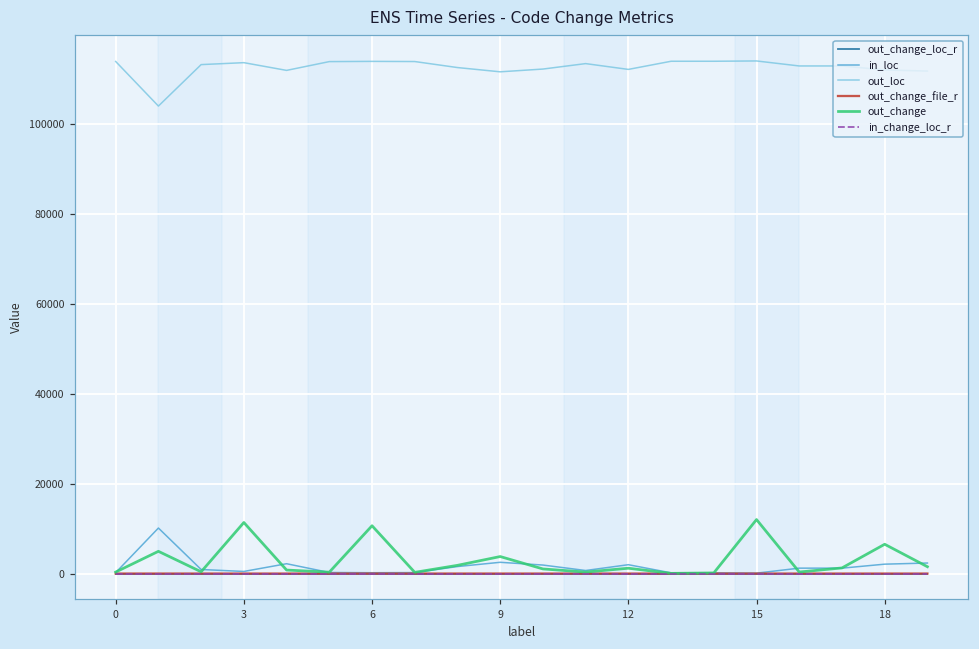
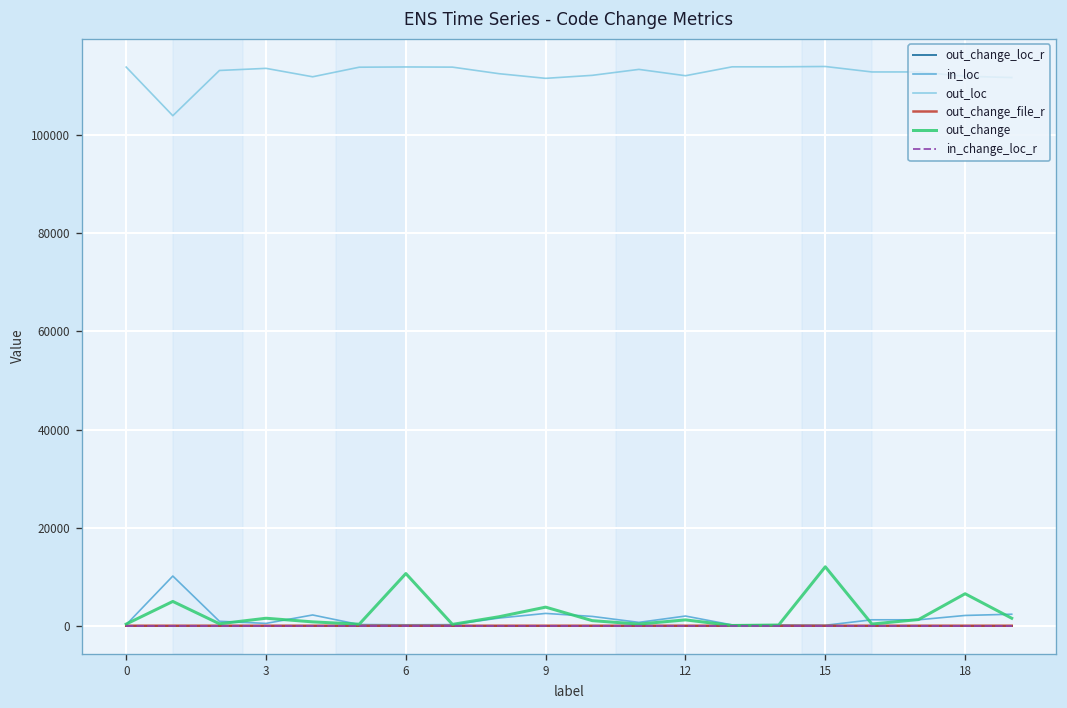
out_change, 3: 11000 -> 2000
